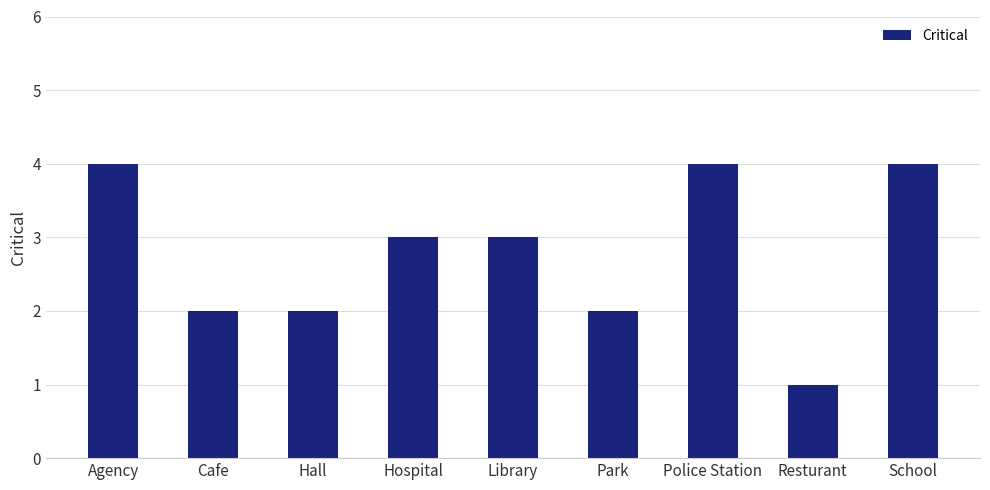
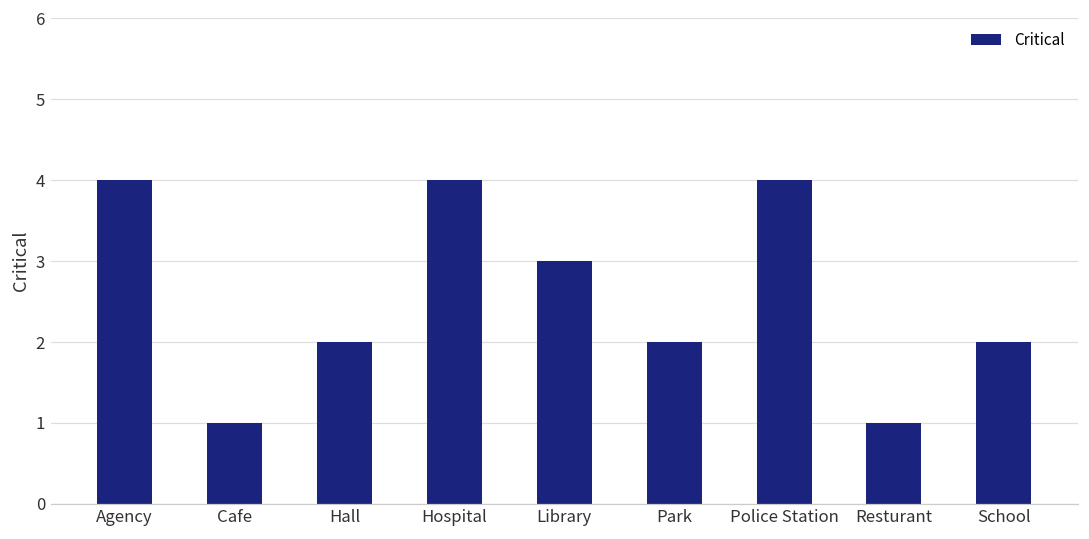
Cafe: 2 -> 1
Hospital: 3 -> 4
School: 4 -> 2
